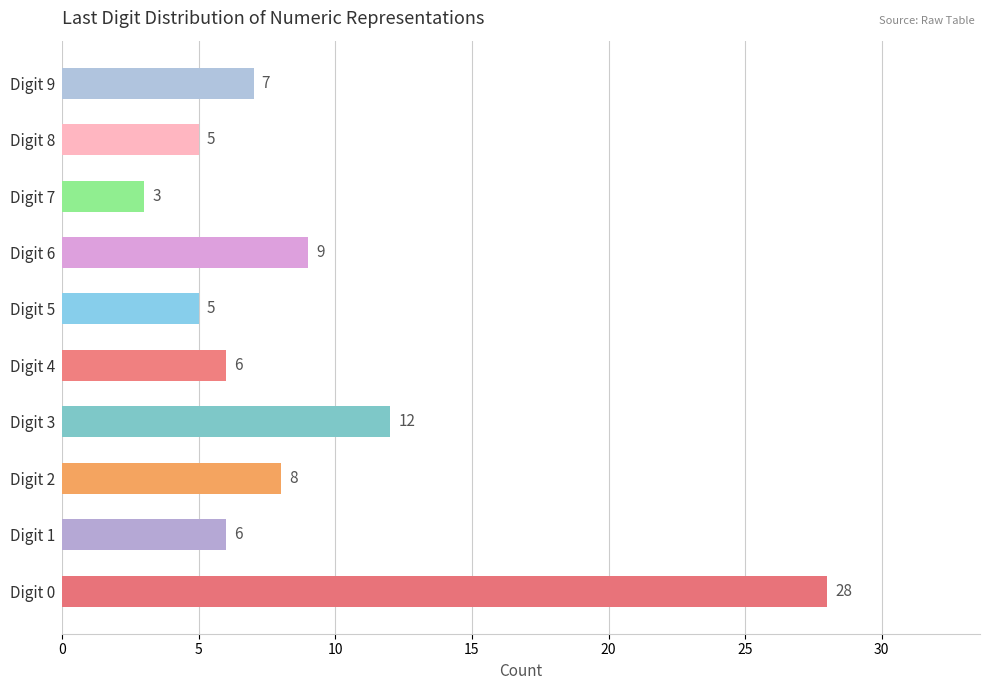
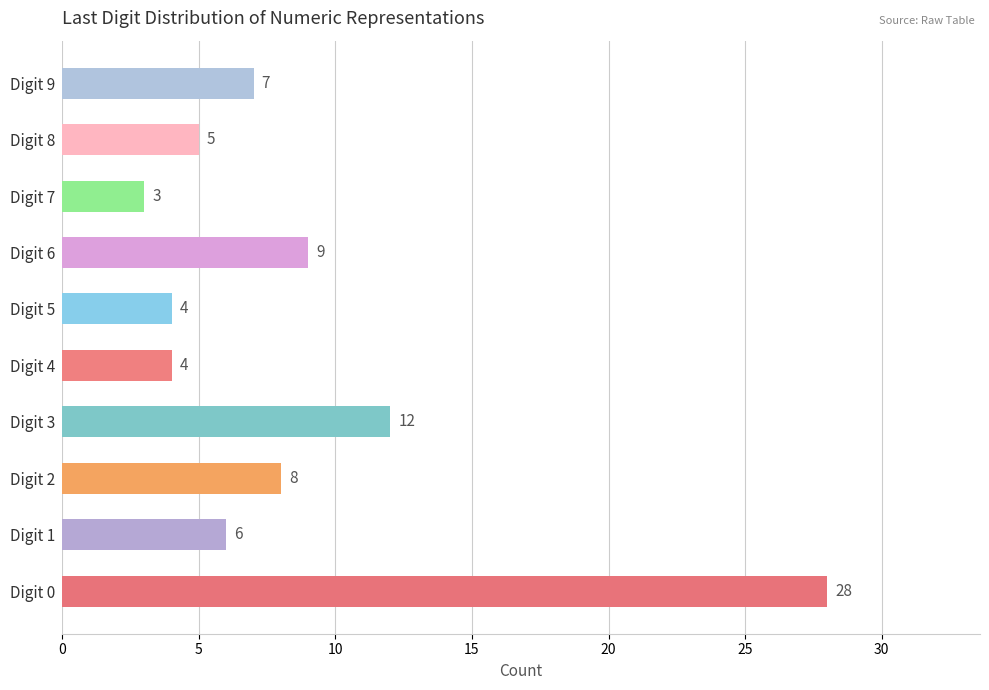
Digit 5: 5 -> 4
Digit 4: 6 -> 4
